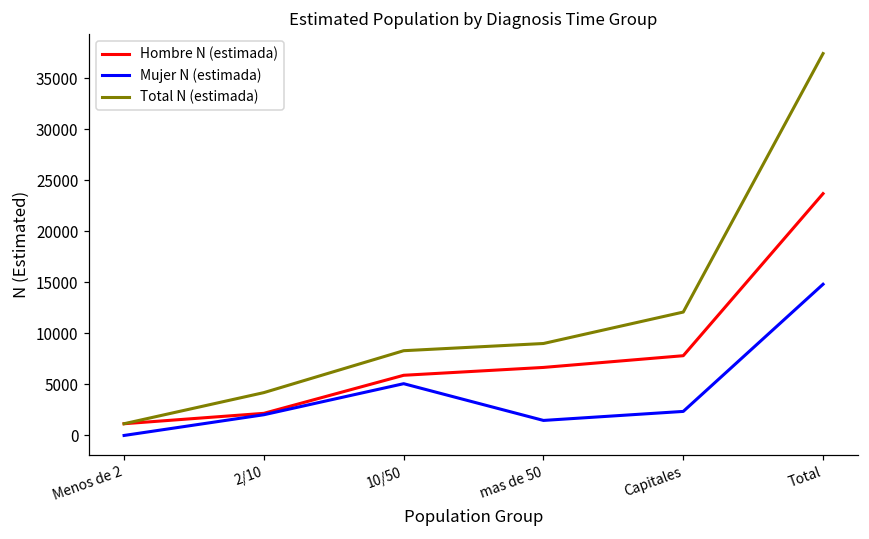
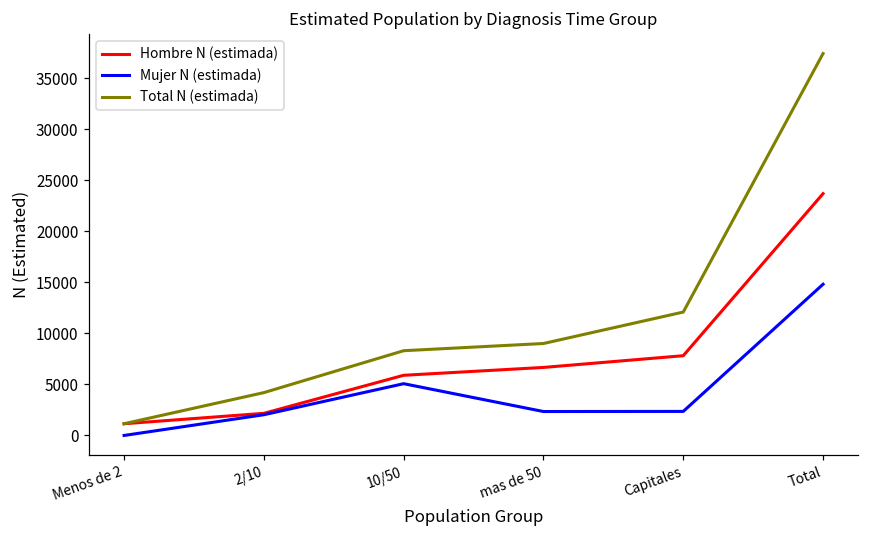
Mujer N (estimada), mas de 50: 1000 -> 2000
